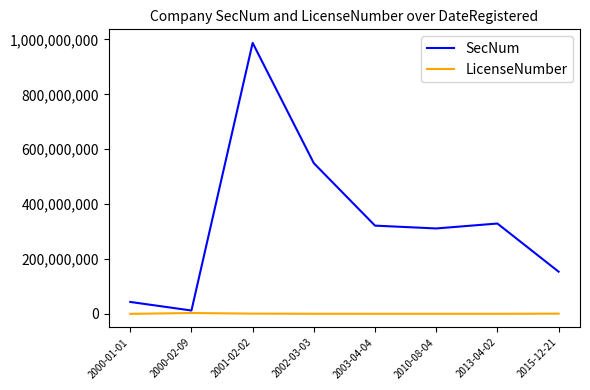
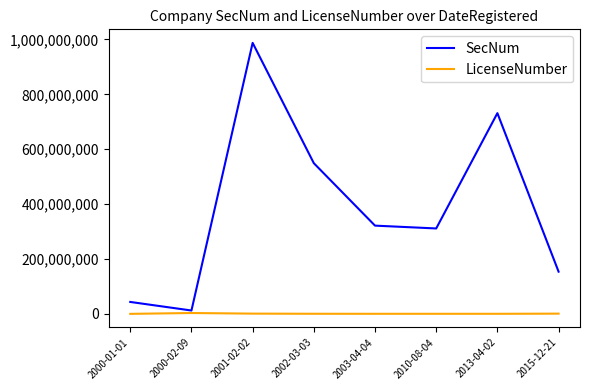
SecNum, 2013-04-02: 330,000,000 -> 730,000,000
